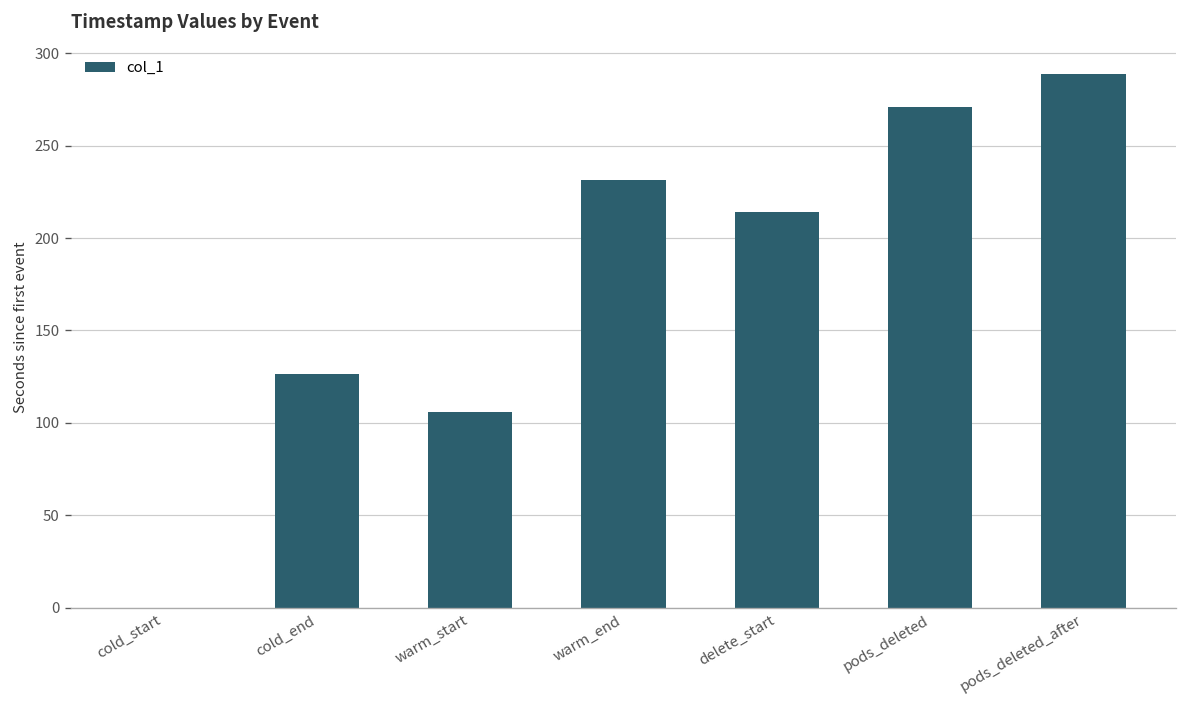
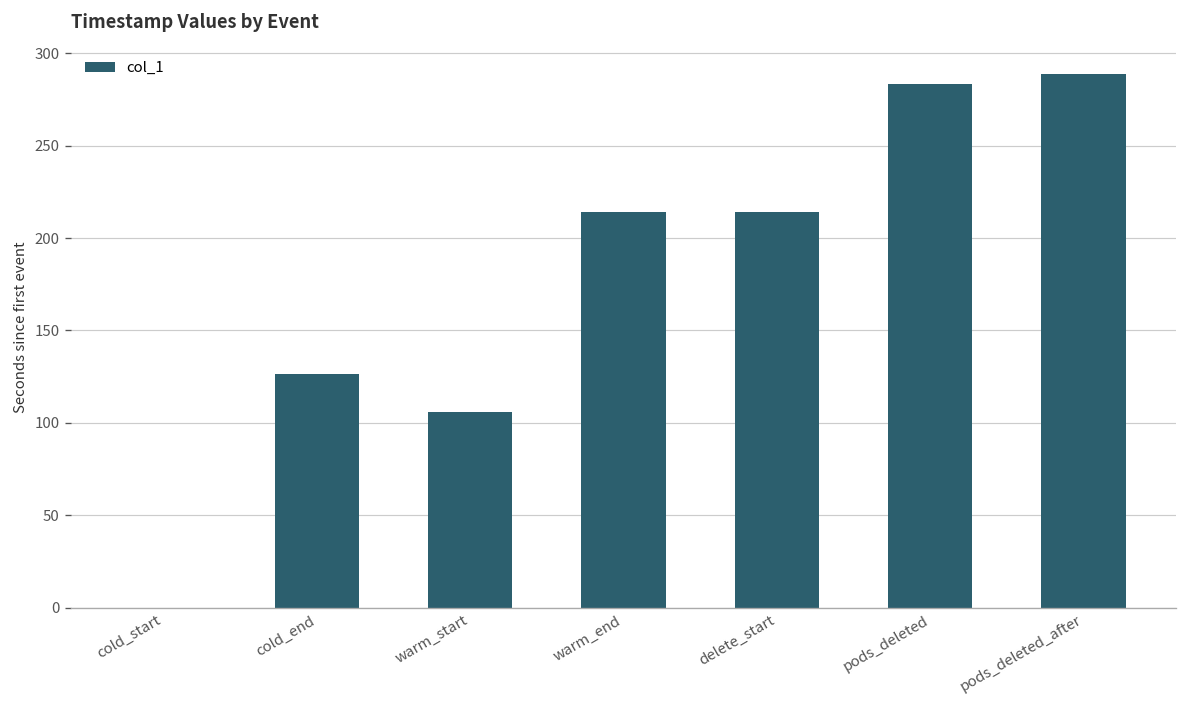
warm_end: 231 -> 214
pods_deleted: 271 -> 284
